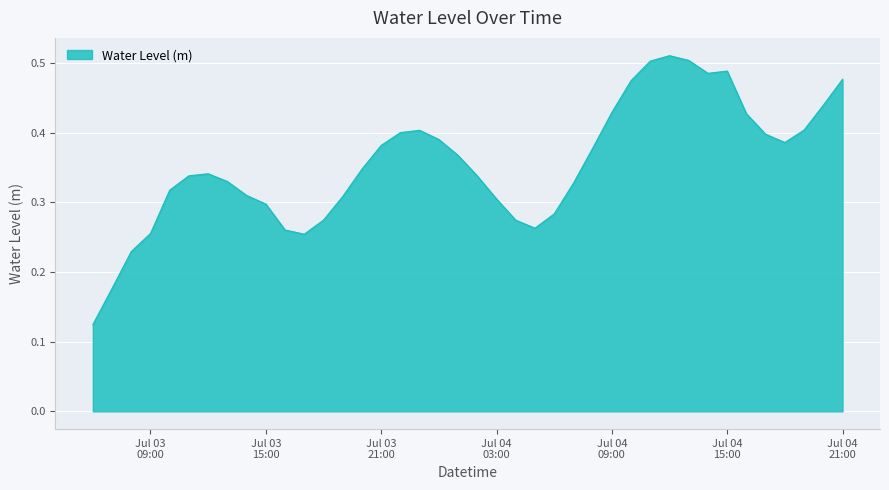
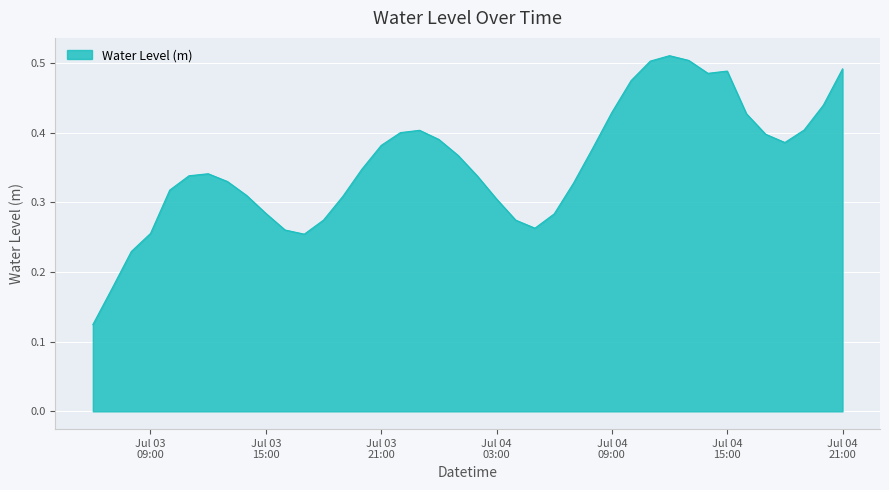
Jul 03 15:00: 0.30 -> 0.28
Jul 04 21:00: 0.48 -> 0.49
